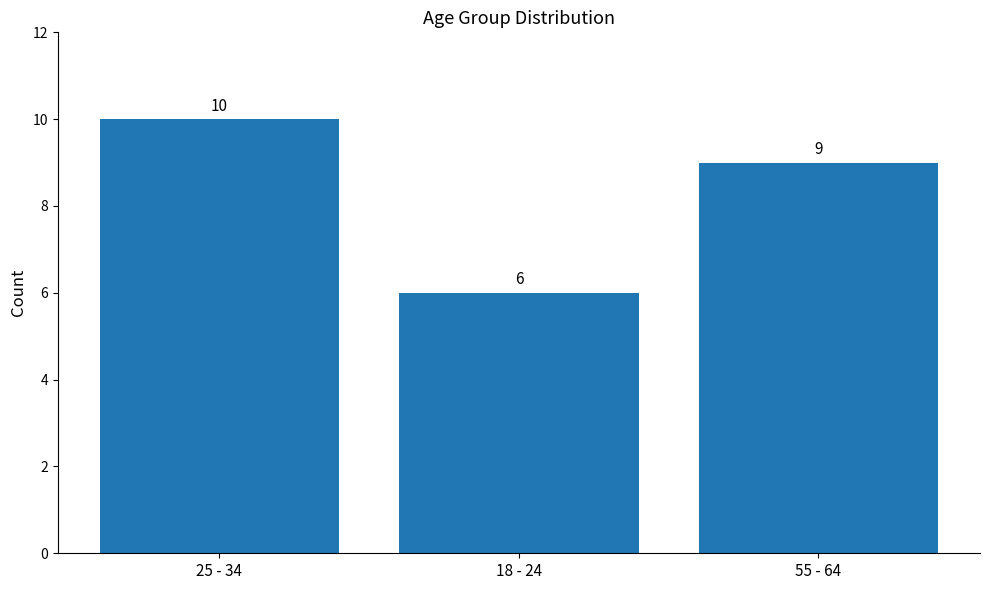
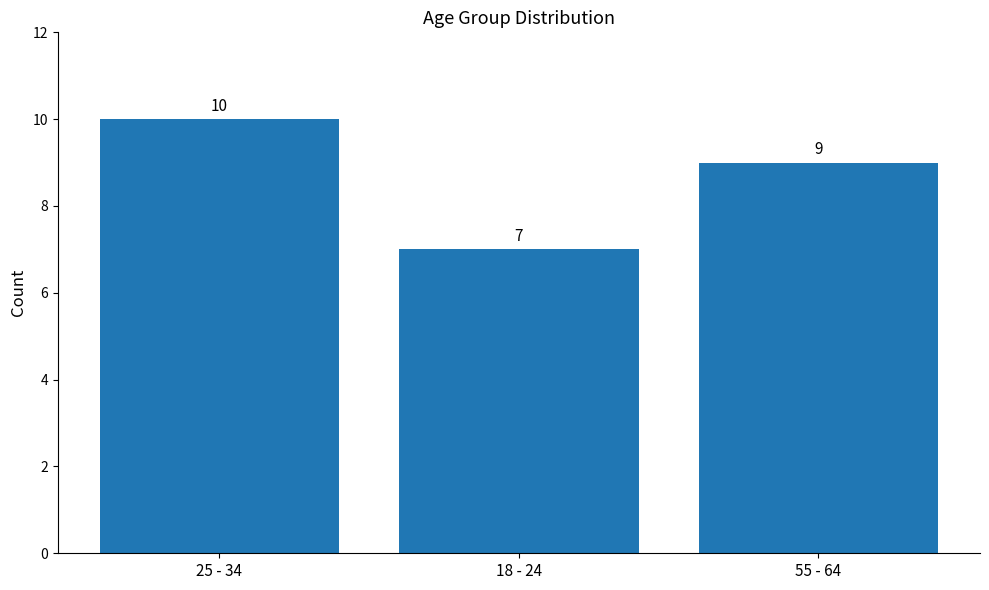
18 - 24: 6 -> 7
